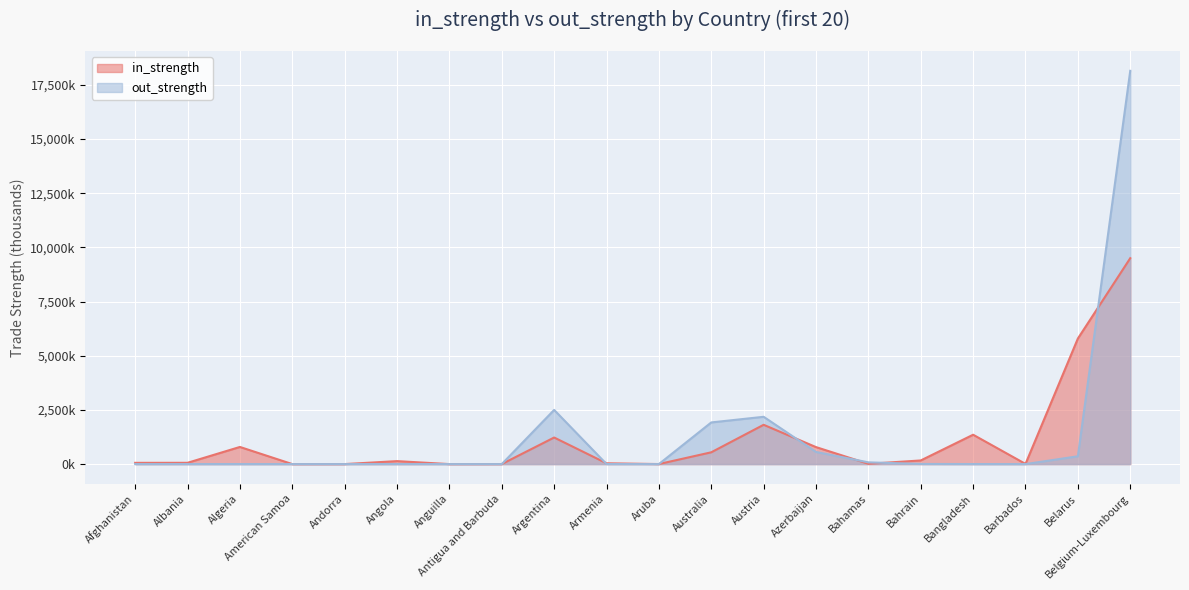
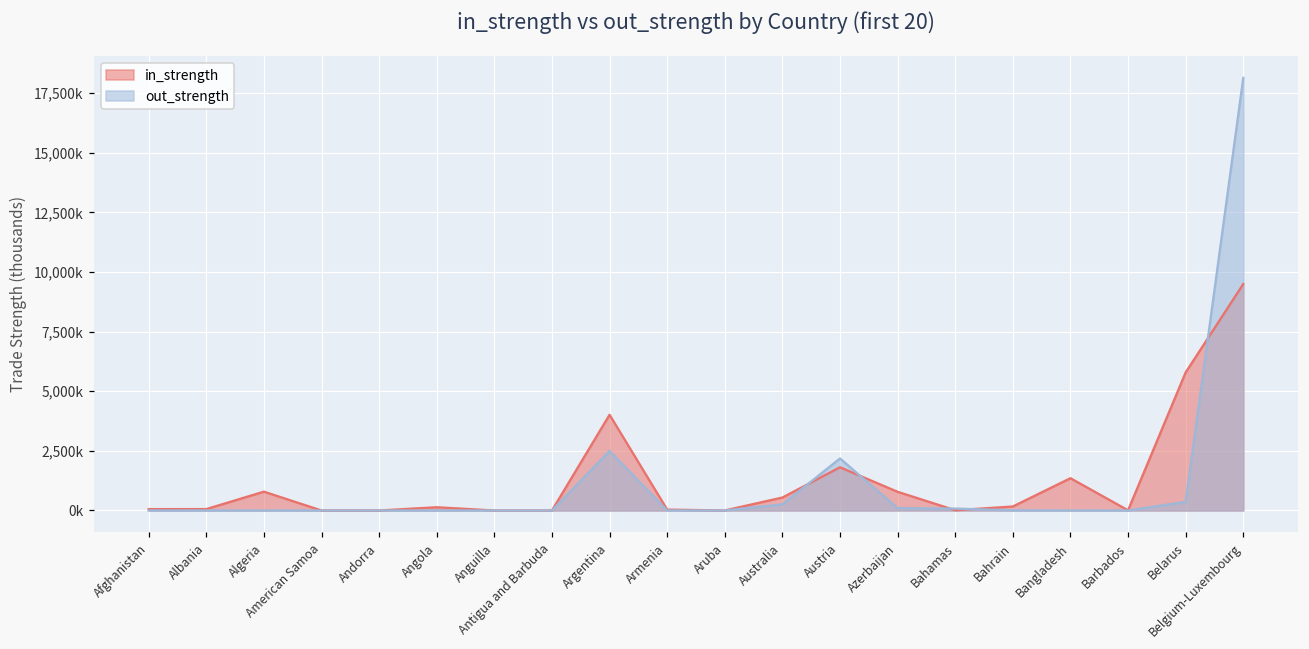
in_strength, Argentina: 1,200,000 -> 4,000,000
out_strength, Australia: 1,900,000 -> 300,000
out_strength, Azerbaijan: 600,000 -> 100,000
